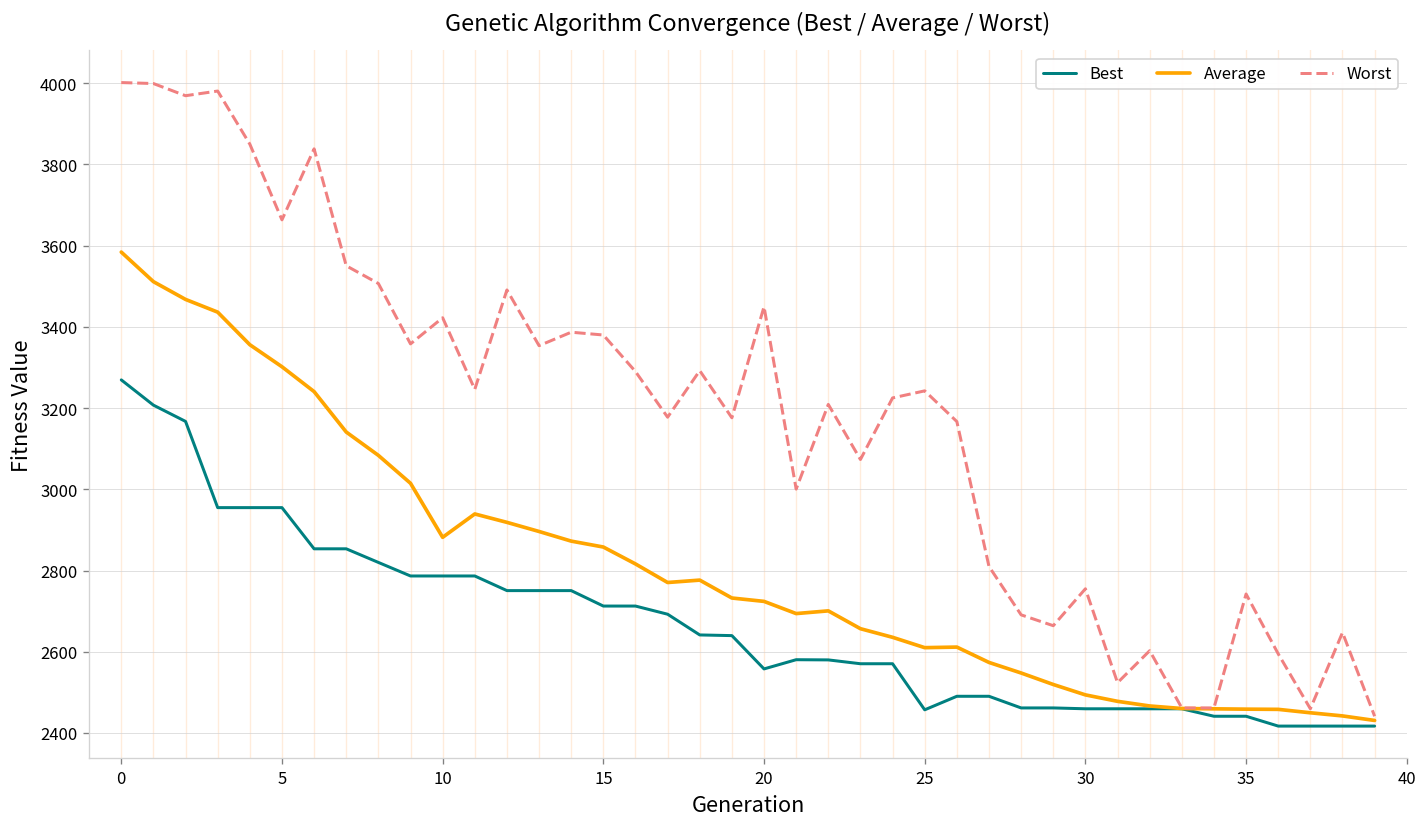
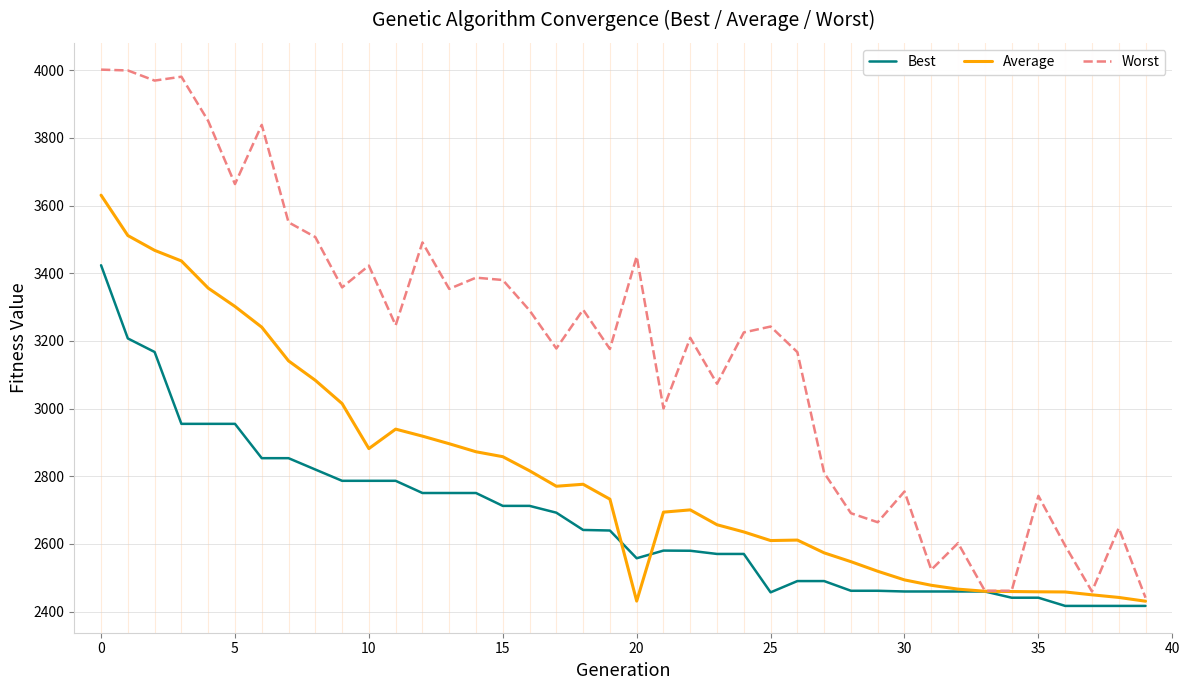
Best, 0: 3270 -> 3420
Average, 0: 3580 -> 3630
Average, 20: 2720 -> 2430
